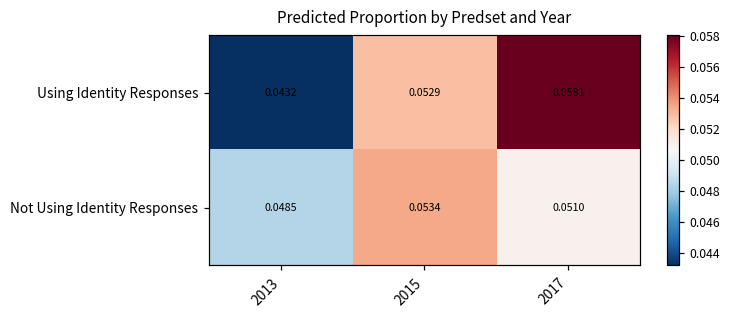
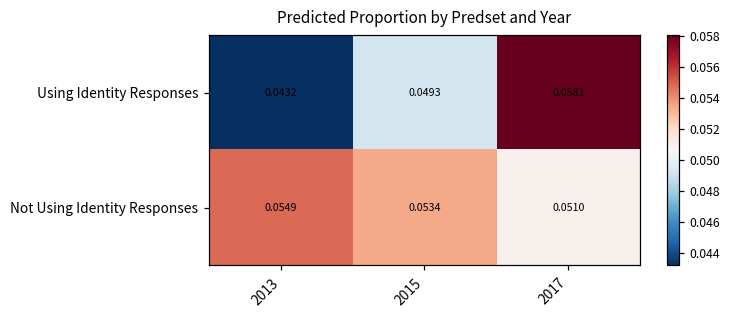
Using Identity Responses, 2015: 0.0529 -> 0.0493
Not Using Identity Responses, 2013: 0.0485 -> 0.0549
